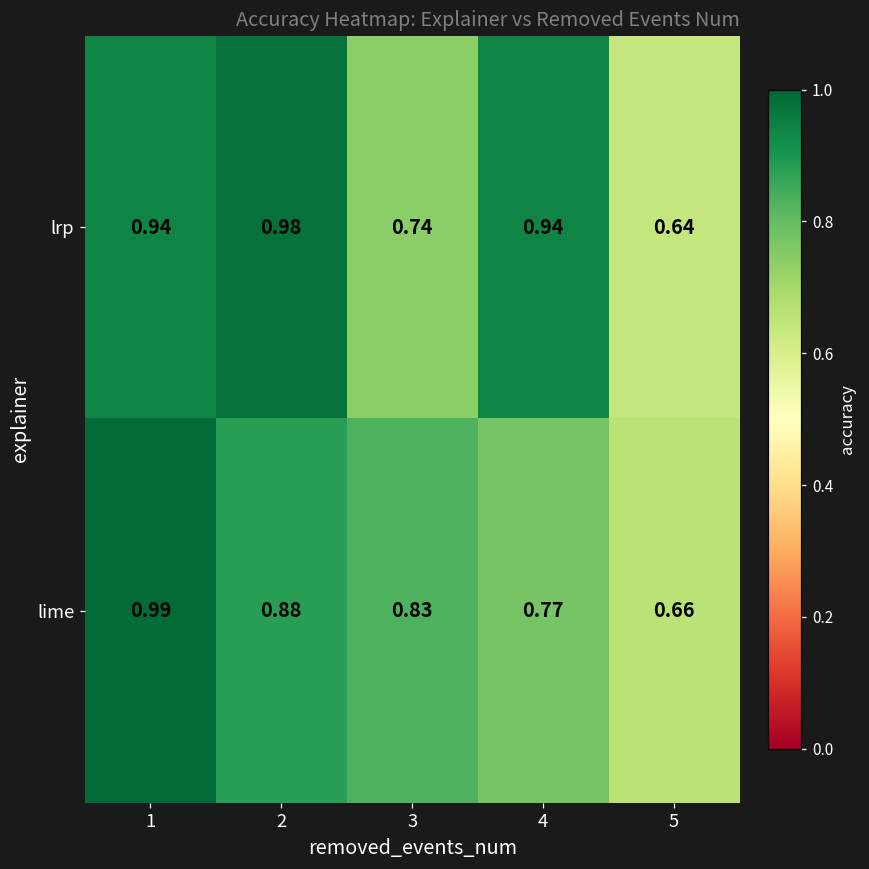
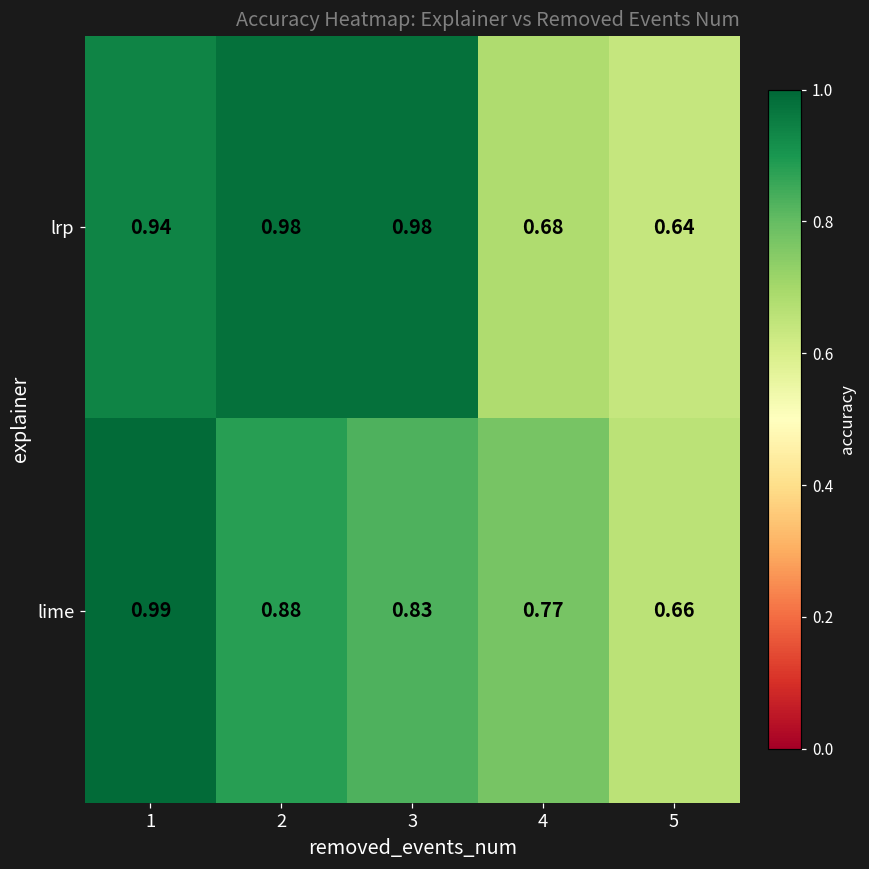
lrp, 3: 0.74 -> 0.98
lrp, 4: 0.94 -> 0.68
